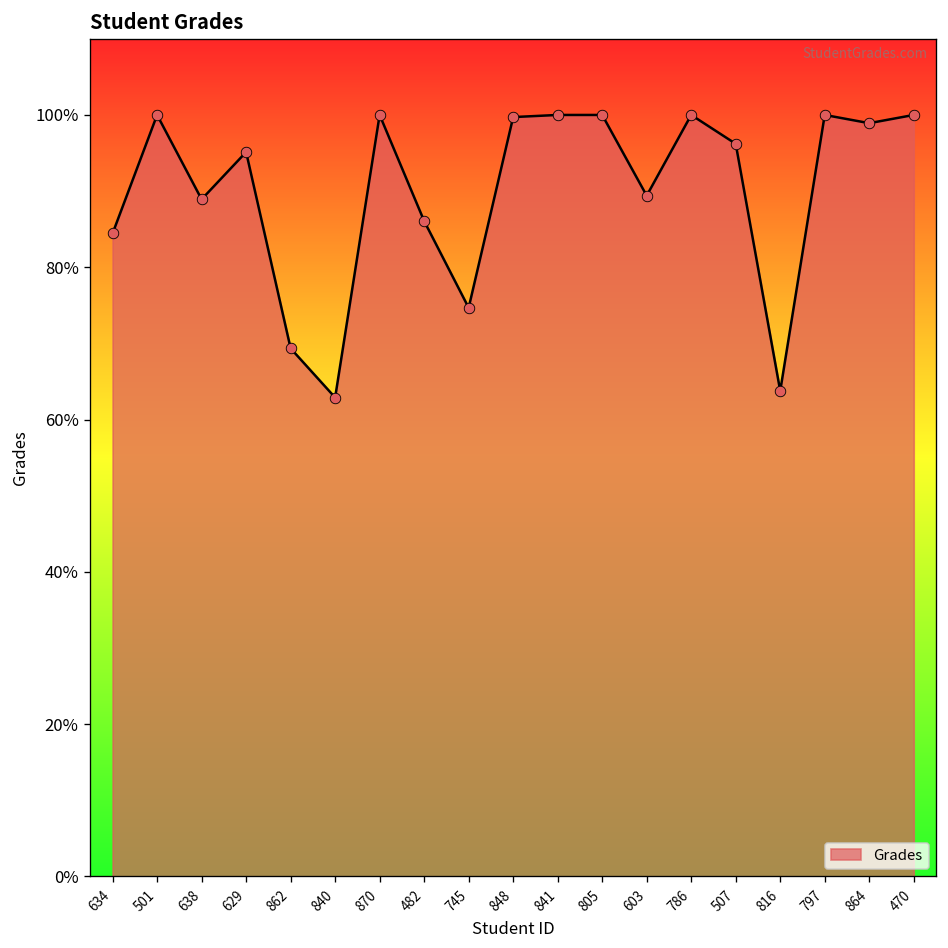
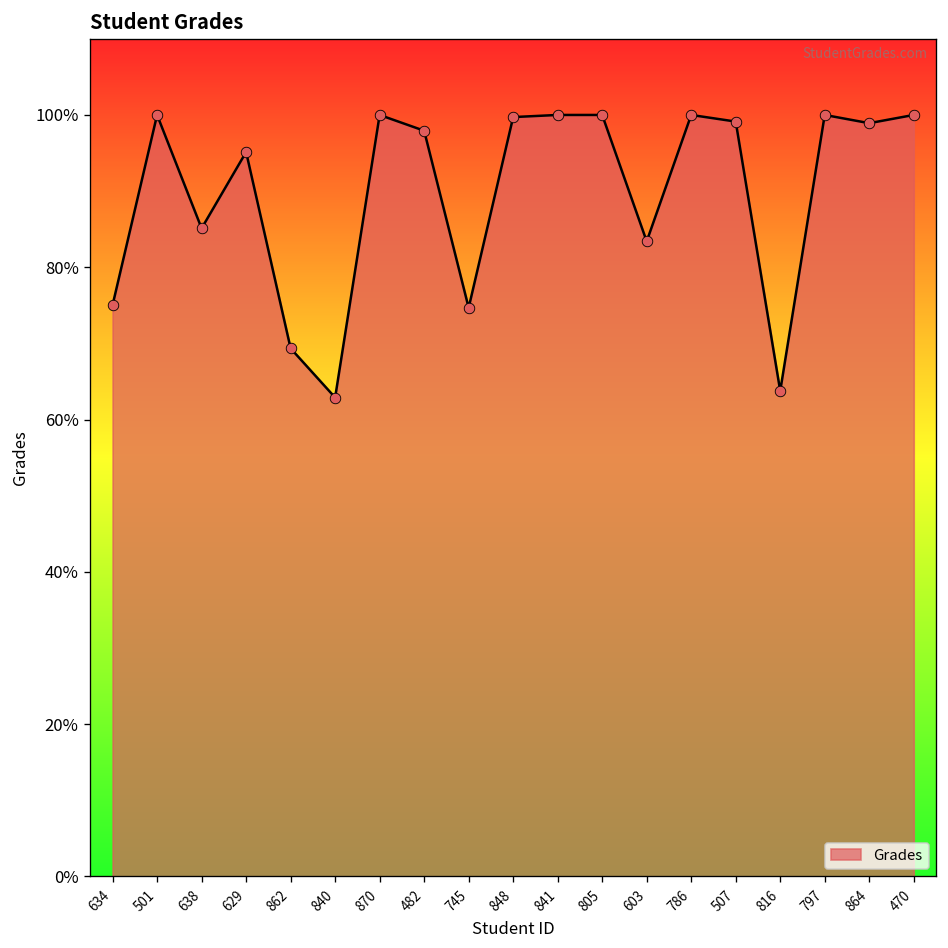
634: 84% -> 75%
638: 89% -> 85%
482: 86% -> 98%
603: 89% -> 83%
507: 96% -> 99%
